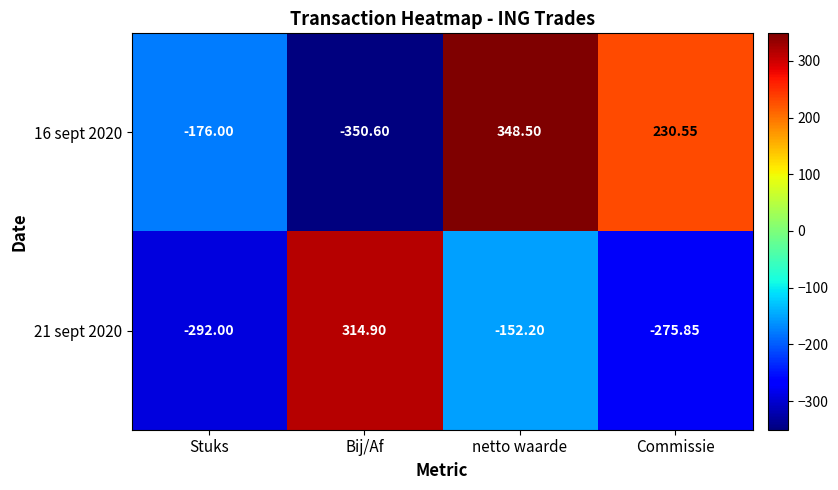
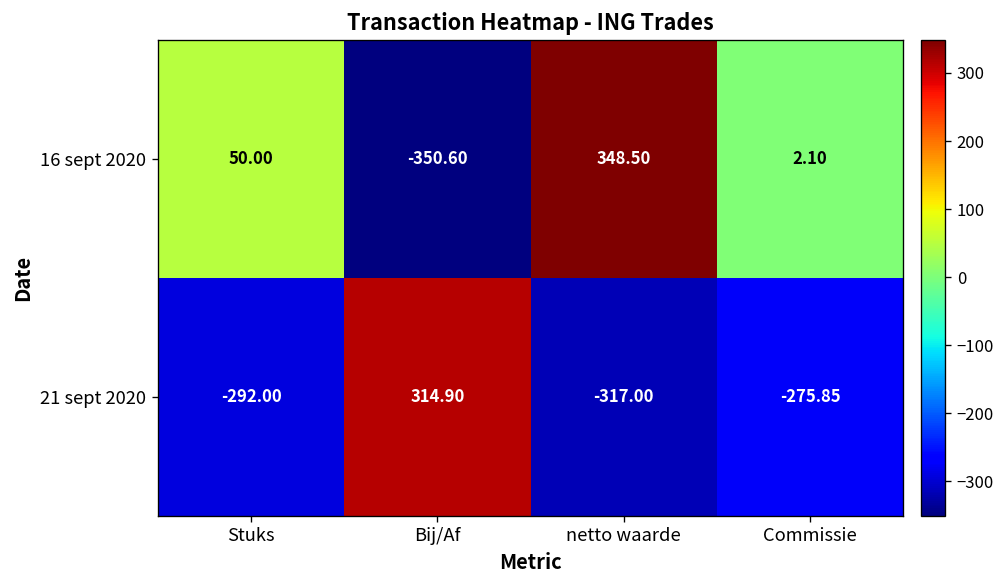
16 sept 2020, Stuks: -176.00 -> 50.00
16 sept 2020, Commissie: 230.55 -> 2.10
21 sept 2020, netto waarde: -152.20 -> -317.00
